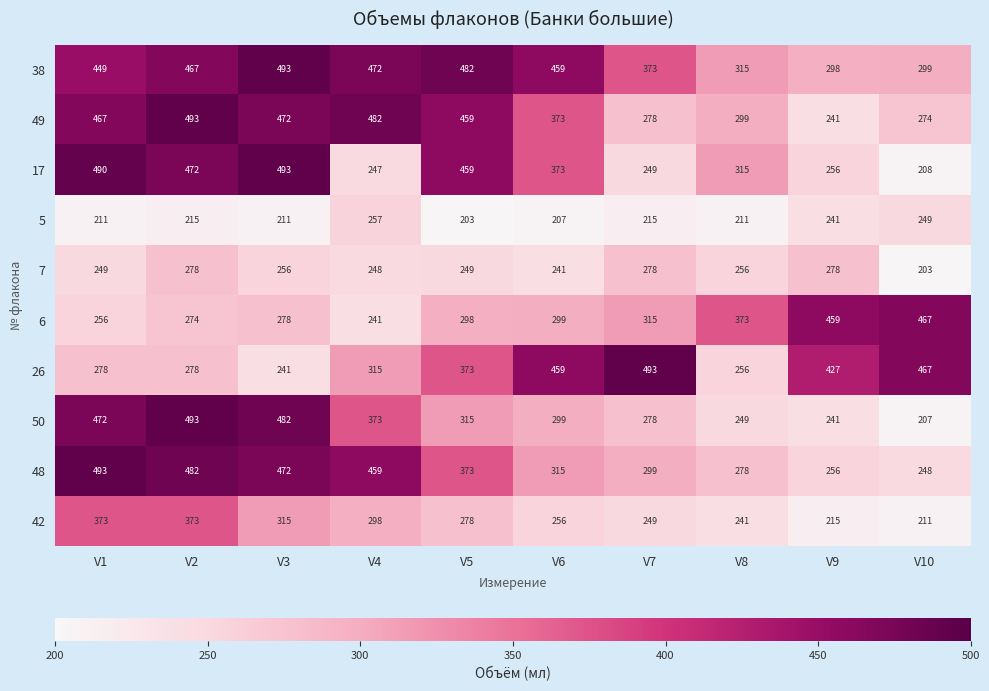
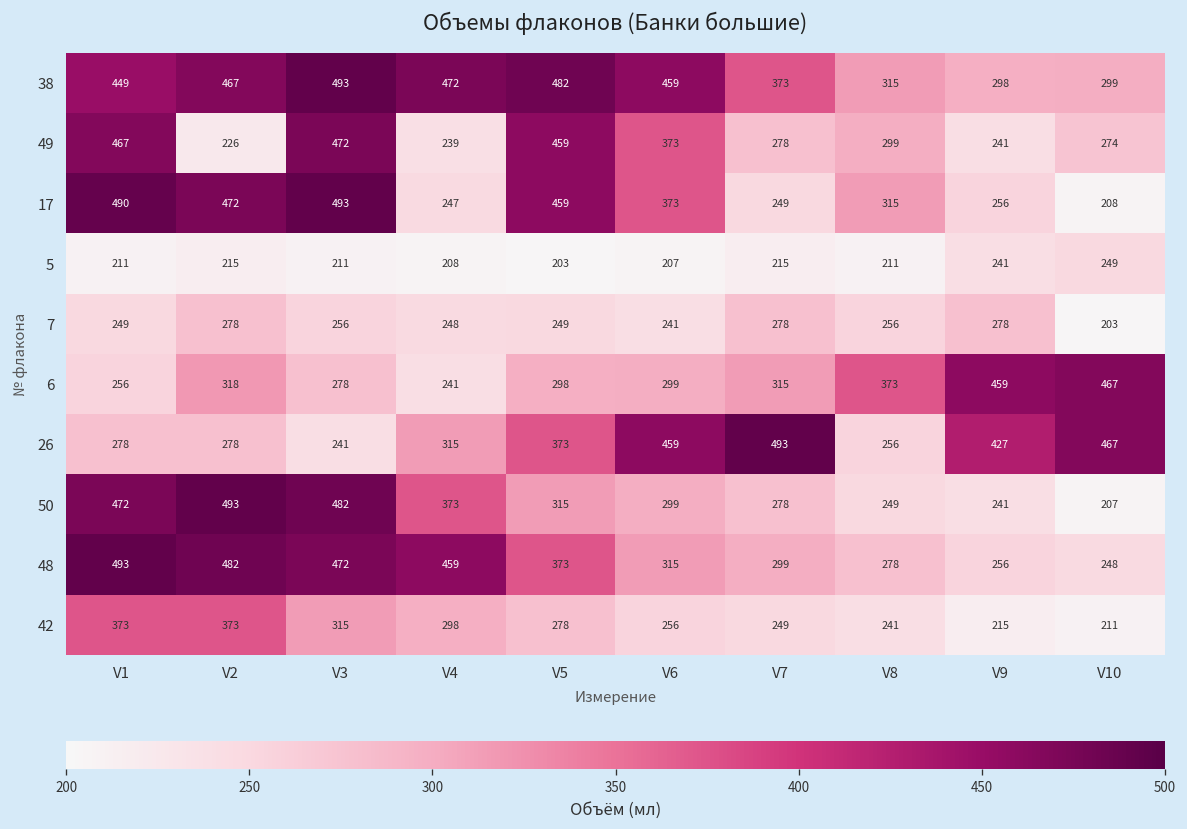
49, V2: 493 -> 226
49, V4: 482 -> 239
5, V4: 257 -> 208
6, V2: 274 -> 318
